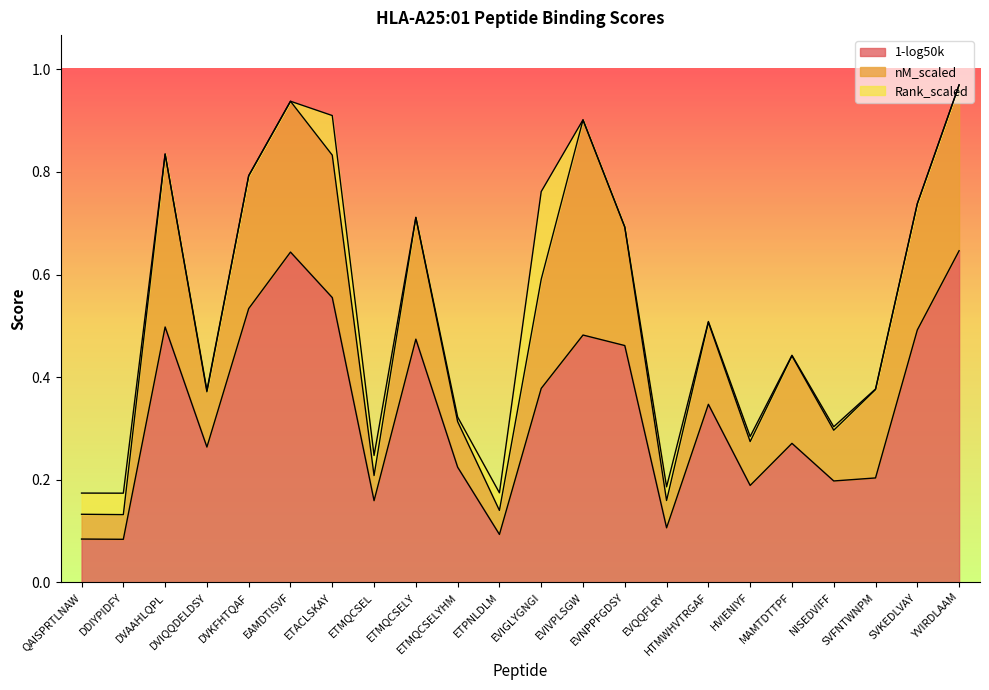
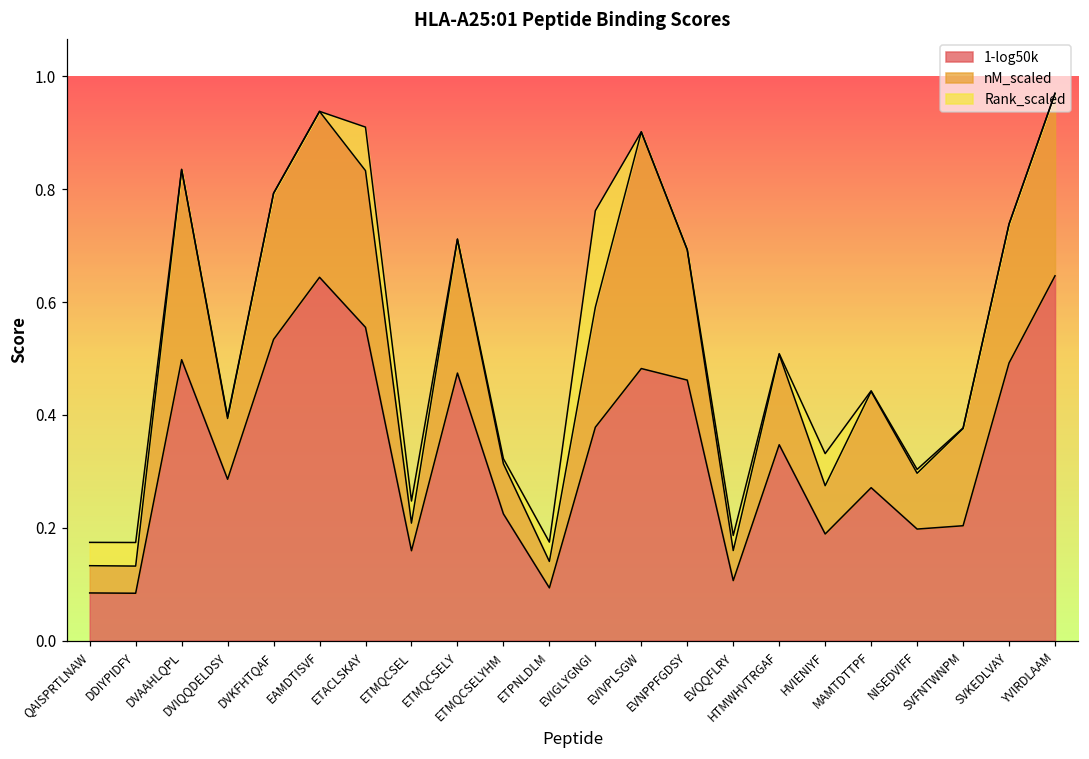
1-log50k, DVIQQDELDSY: 0.26 -> 0.29
Rank_scaled, HVIENIYF: 0.01 -> 0.06
